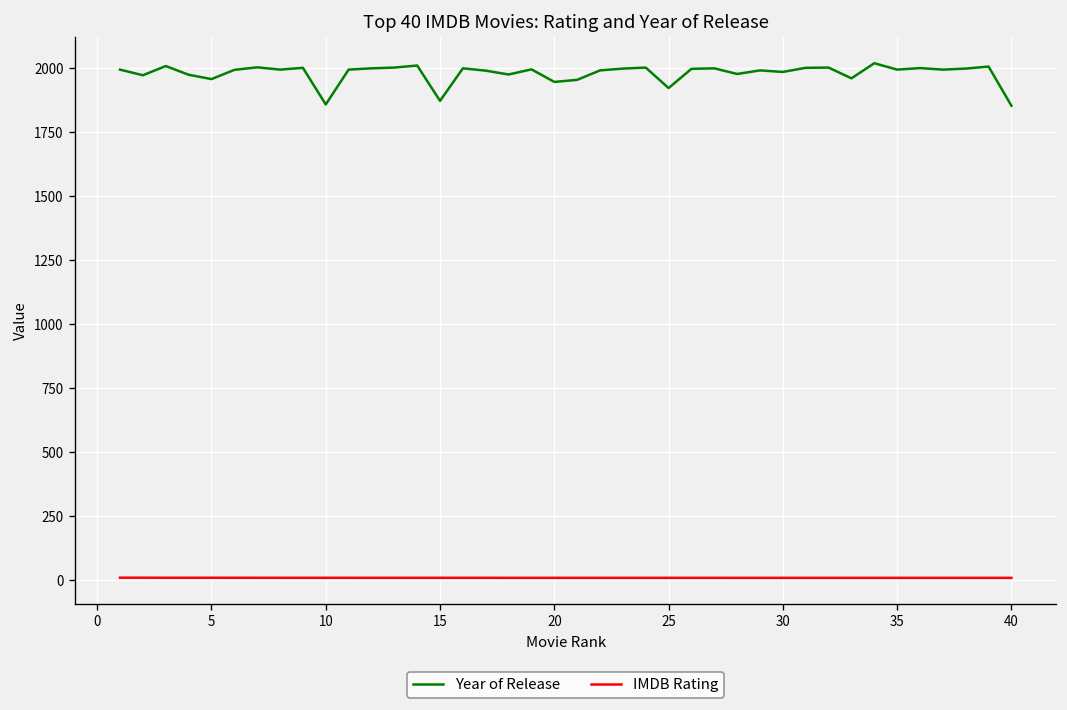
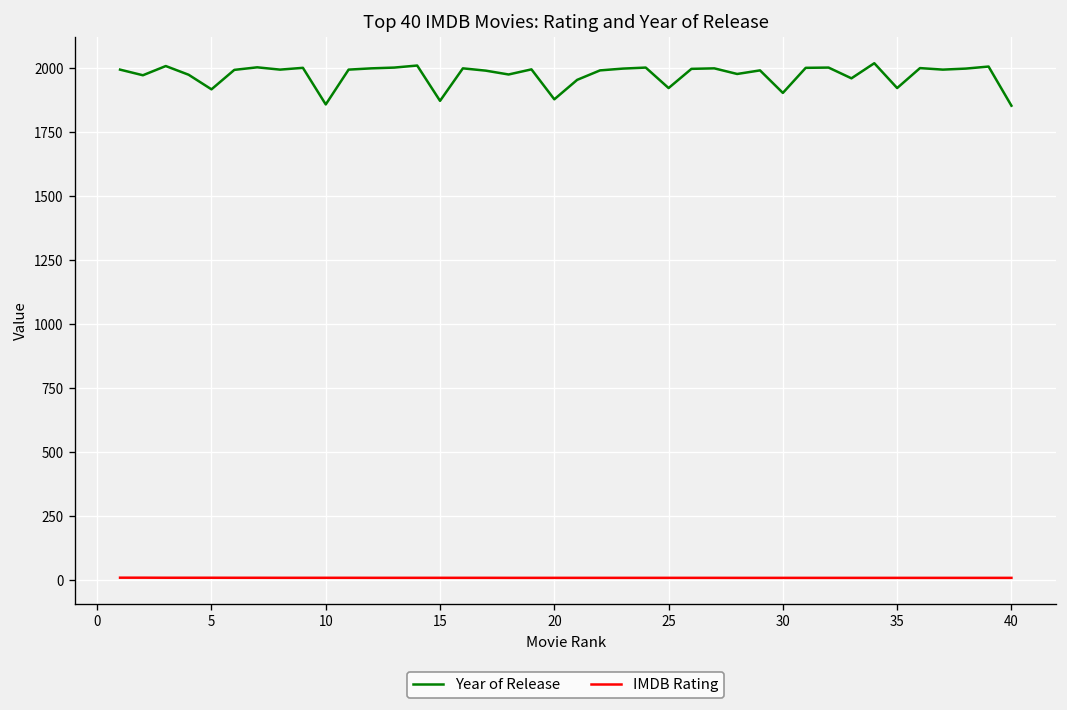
Year of Release, 5: 1960 -> 1920
Year of Release, 20: 1950 -> 1880
Year of Release, 30: 1990 -> 1900
Year of Release, 35: 1990 -> 1920
